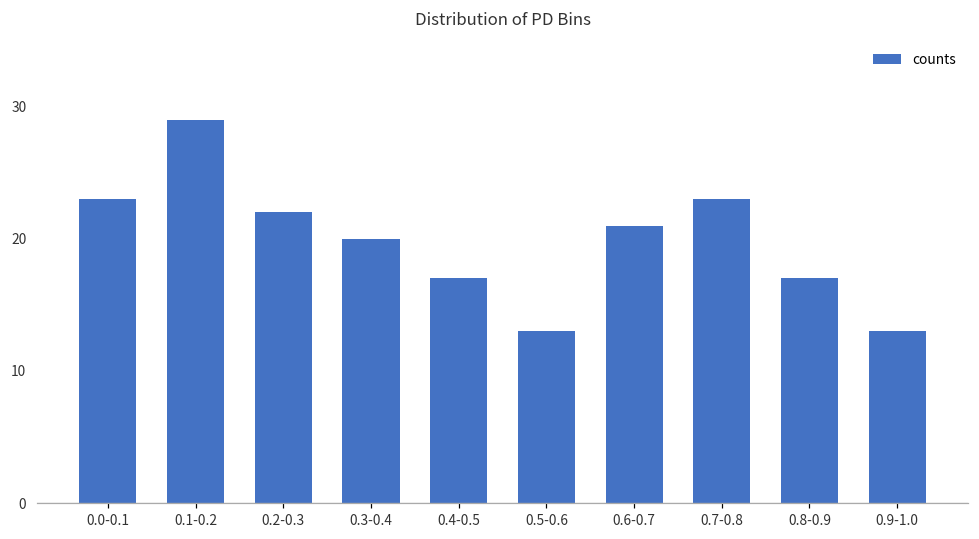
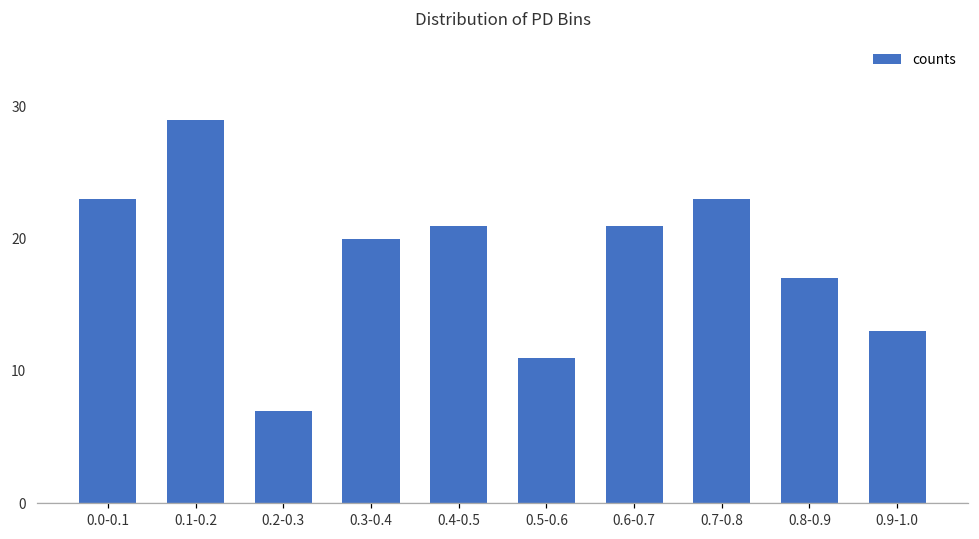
0.2-0.3: 22 -> 7
0.4-0.5: 17 -> 21
0.5-0.6: 13 -> 11
